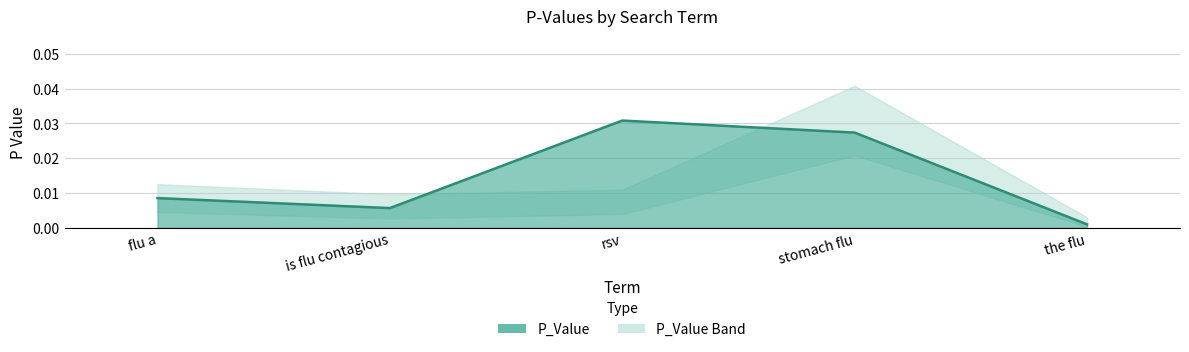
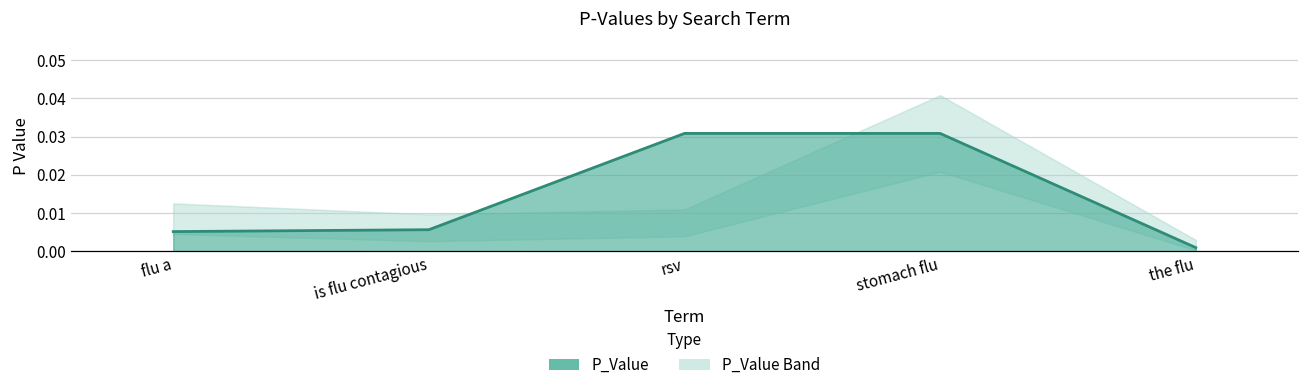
P_Value, flu a: 0.009 -> 0.005
P_Value, stomach flu: 0.027 -> 0.031
